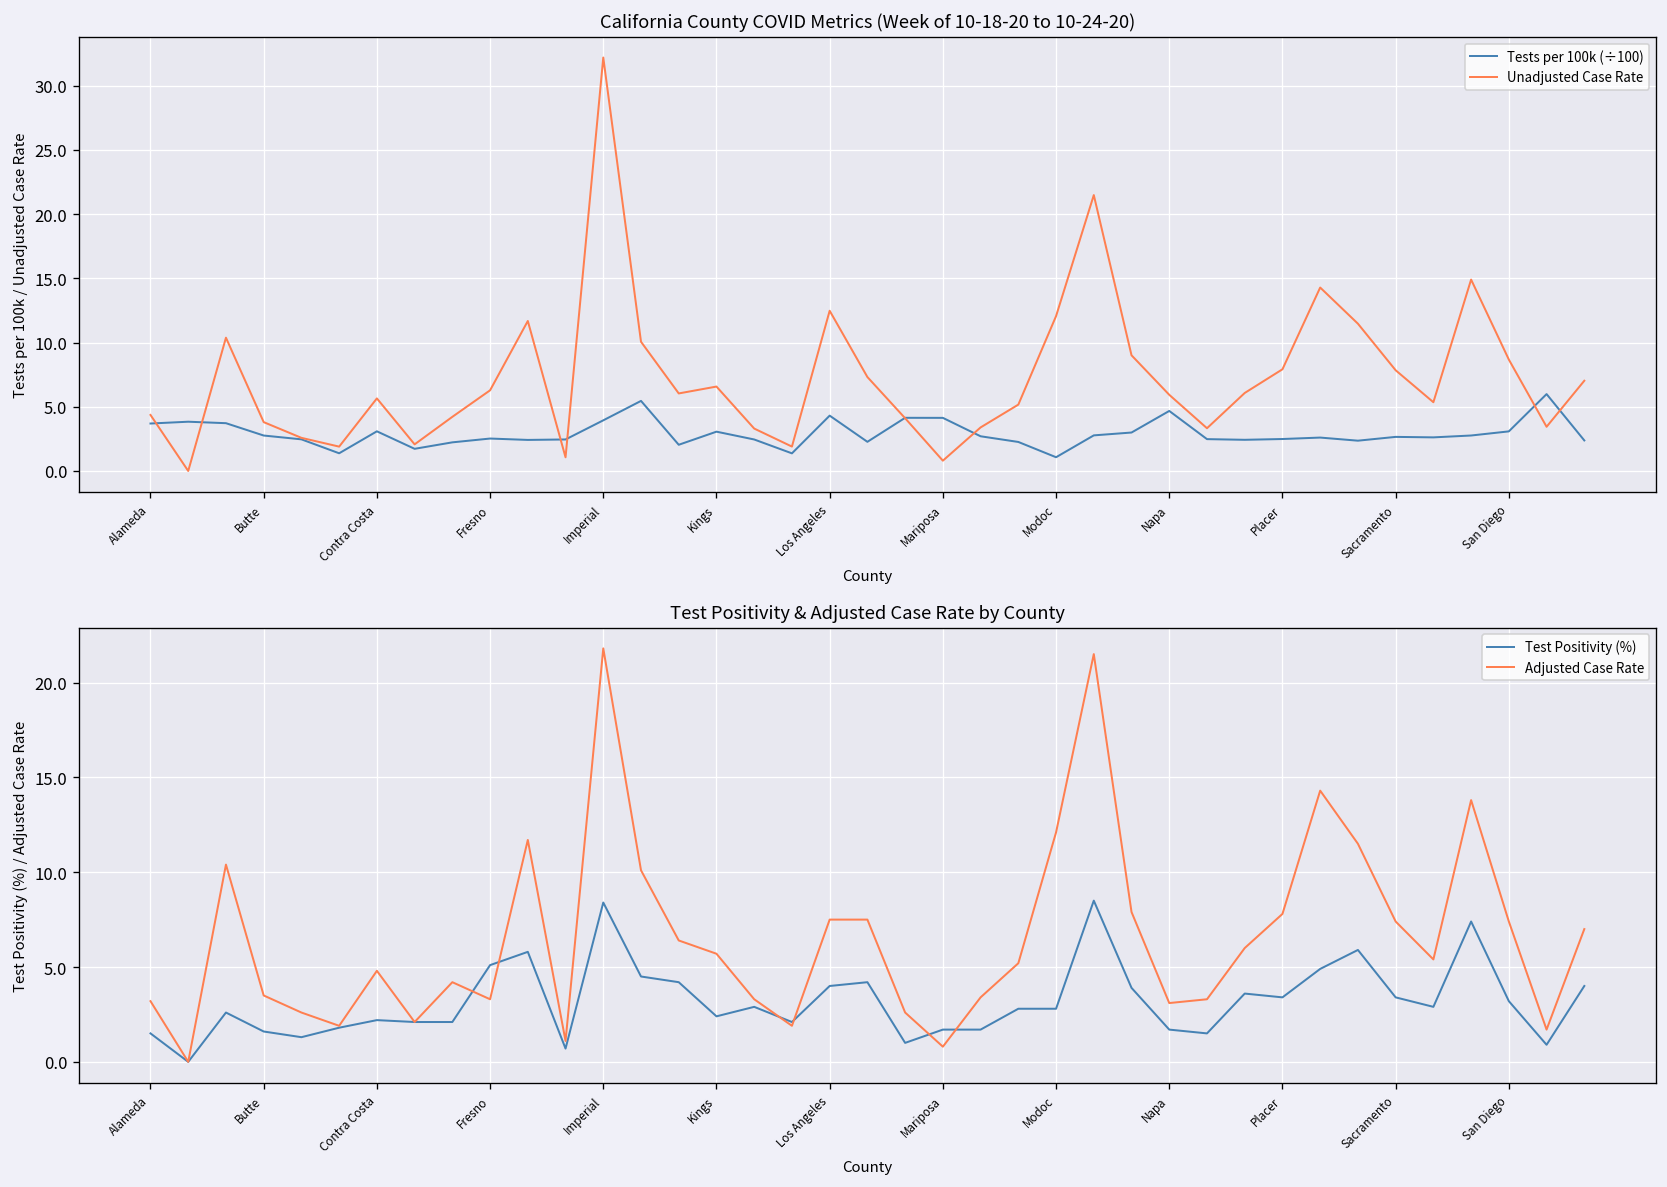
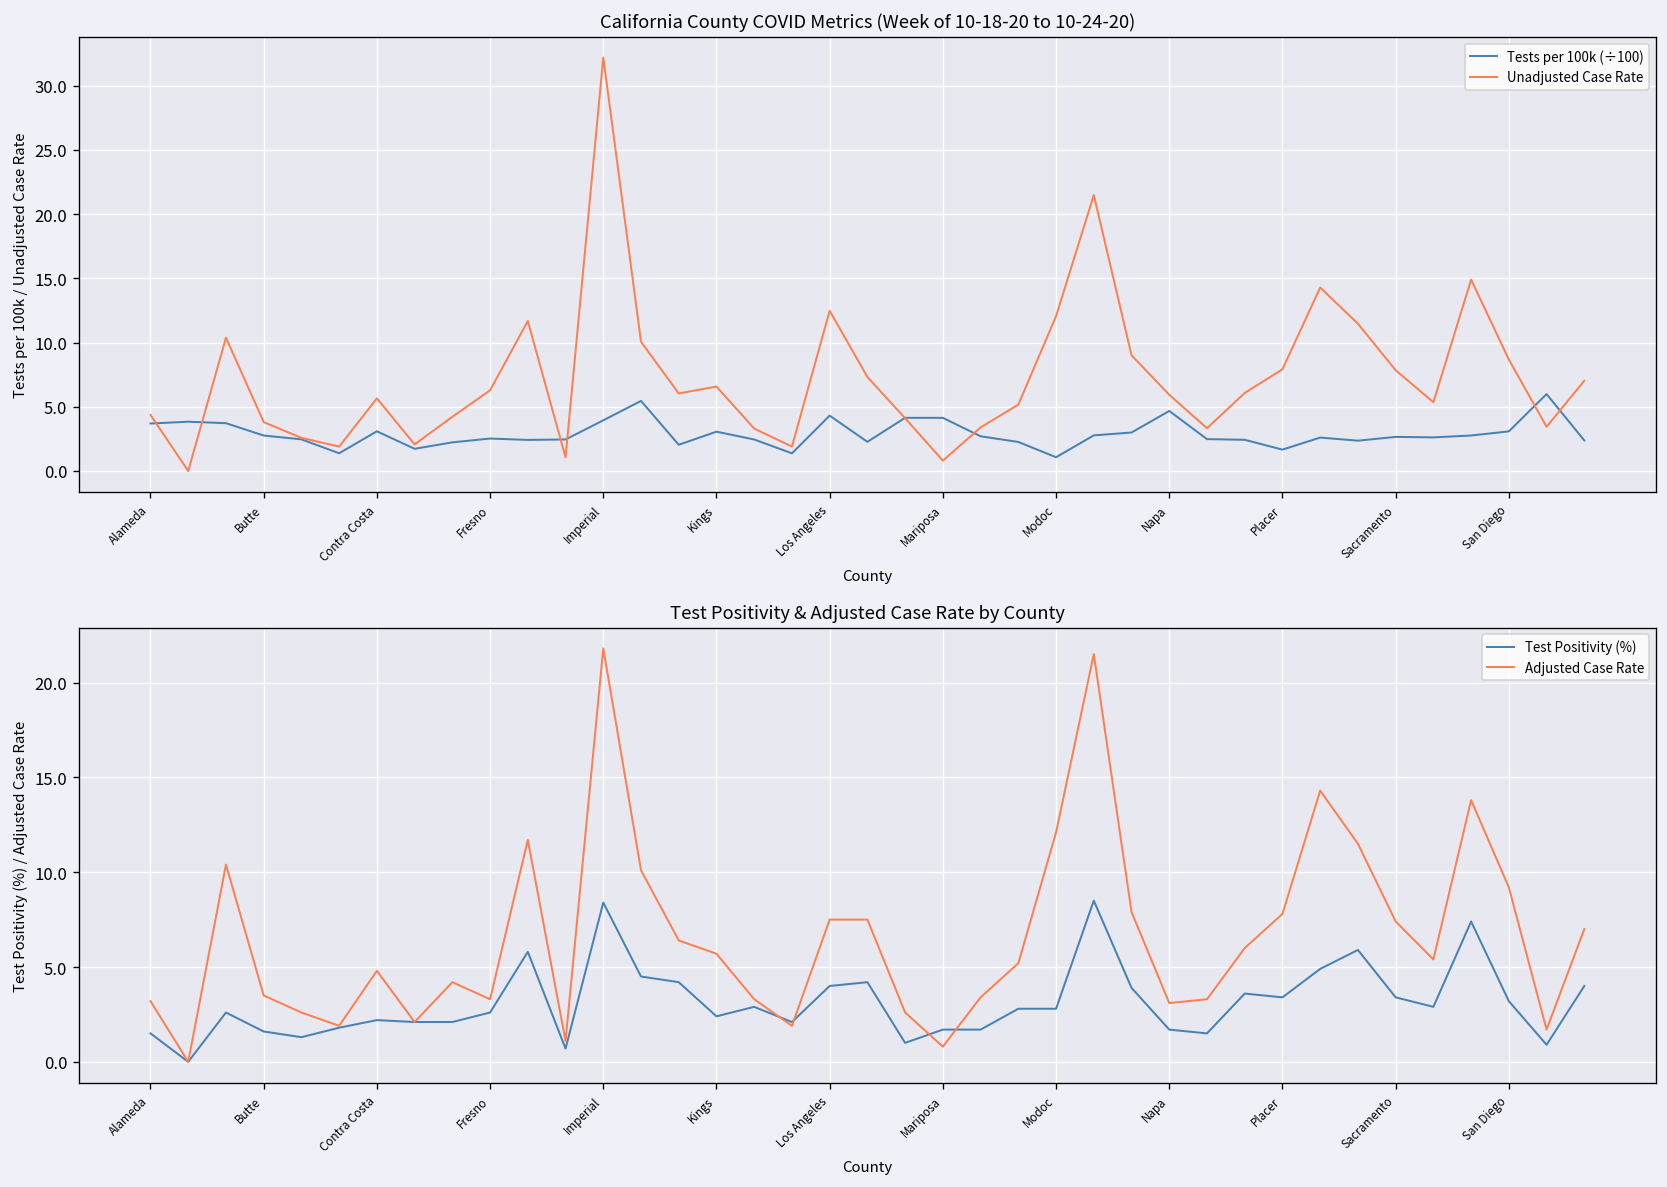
California County COVID Metrics (Week of 10-18-20 to 10-24-20), Tests per 100k (÷100), Placer: 2.5 -> 1.7
Test Positivity & Adjusted Case Rate by County, Test Positivity (%), Fresno: 5.1 -> 2.6
Test Positivity & Adjusted Case Rate by County, Adjusted Case Rate, San Diego: 7.4 -> 9.2
